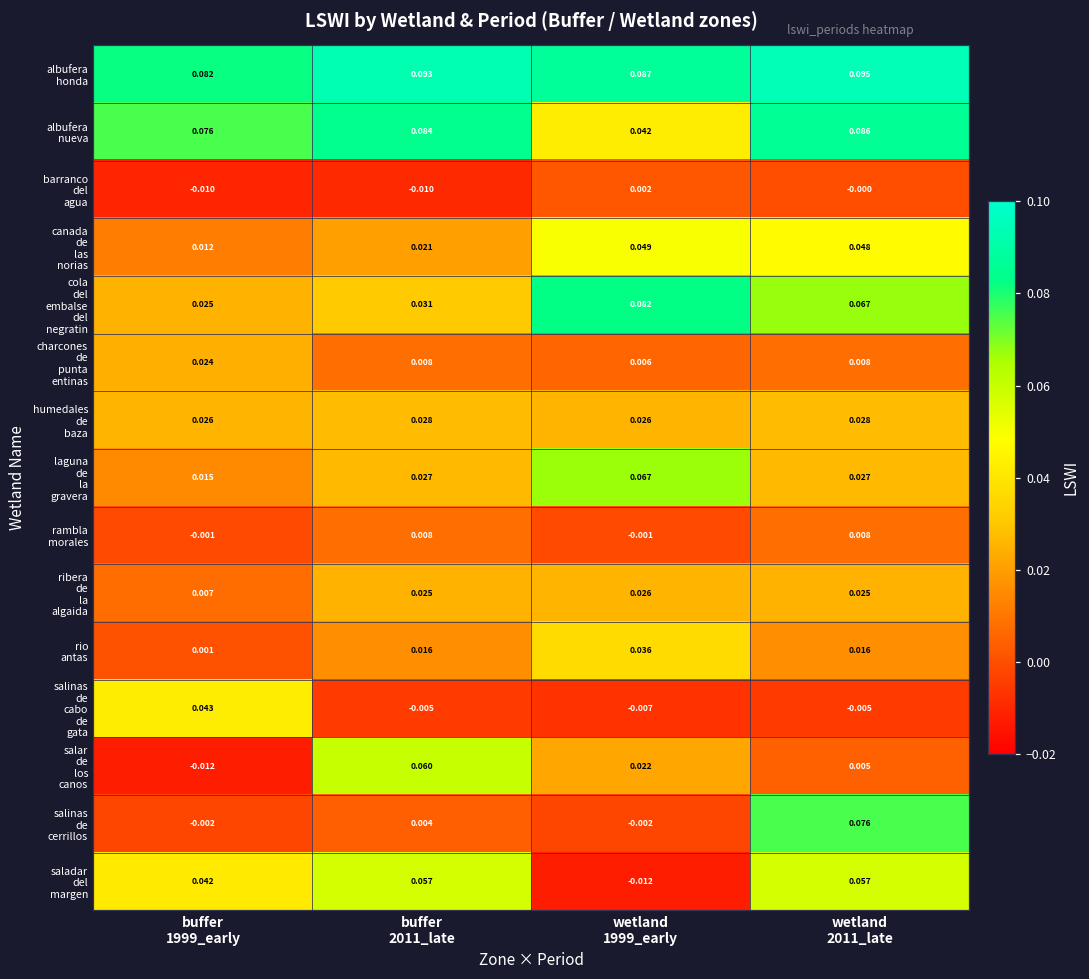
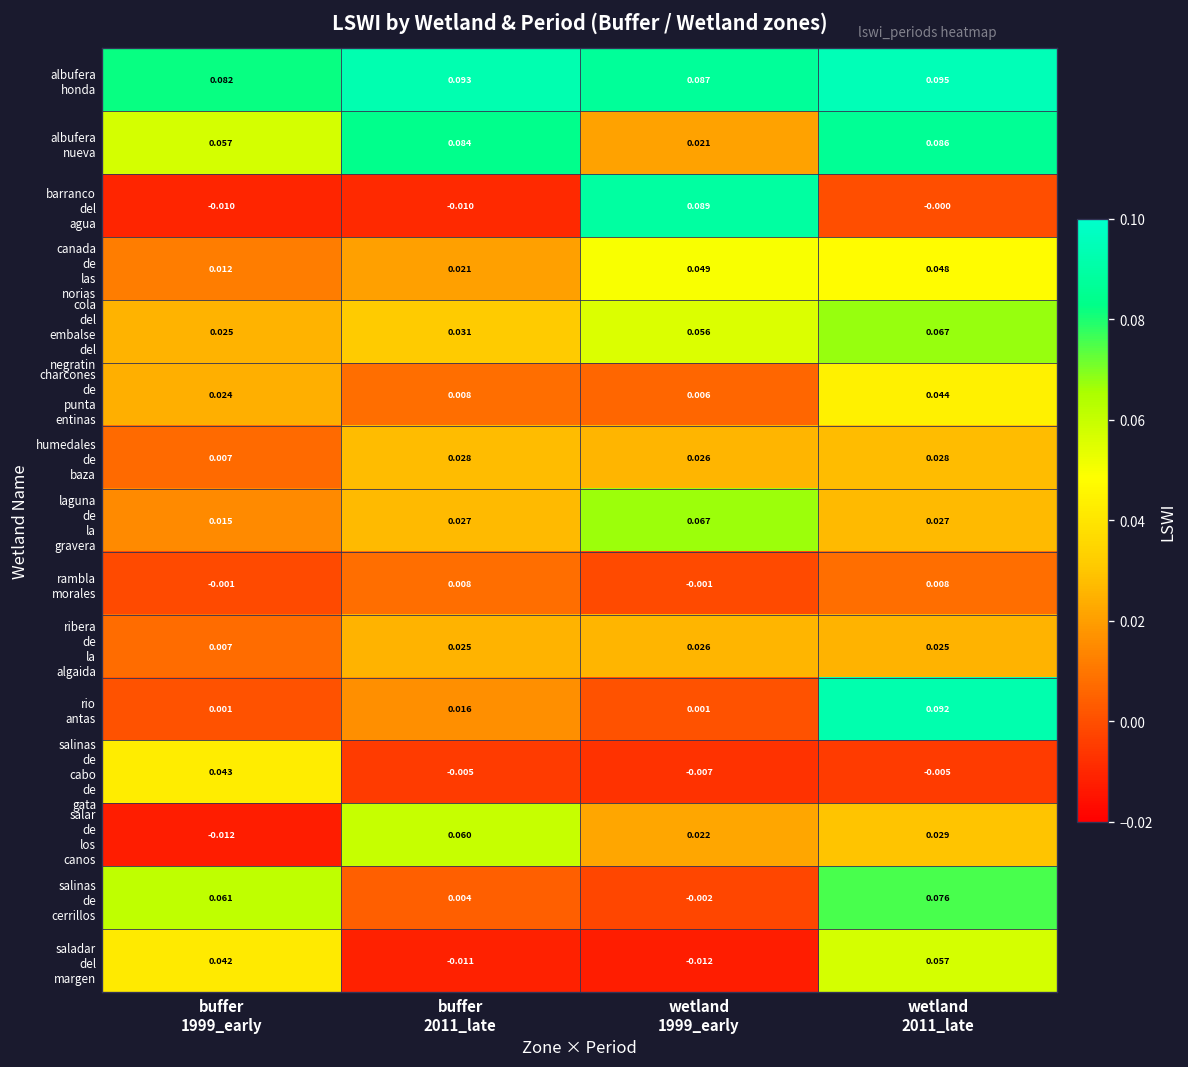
albufera nueva, buffer 1999_early: 0.076 -> 0.057
albufera nueva, wetland 1999_early: 0.042 -> 0.021
barranco del agua, wetland 1999_early: 0.002 -> 0.089
cola del embalse del negratin, wetland 1999_early: 0.082 -> 0.056
charcones de punta entinas, wetland 2011_late: 0.008 -> 0.044
humedales de baza, buffer 1999_early: 0.026 -> 0.007
rio antas, wetland 1999_early: 0.036 -> 0.001
rio antas, wetland 2011_late: 0.016 -> 0.092
salar de los canos, wetland 2011_late: 0.005 -> 0.029
salinas de cerrillos, buffer 1999_early: -0.002 -> 0.061
saladar del margen, buffer 2011_late: 0.057 -> -0.011
